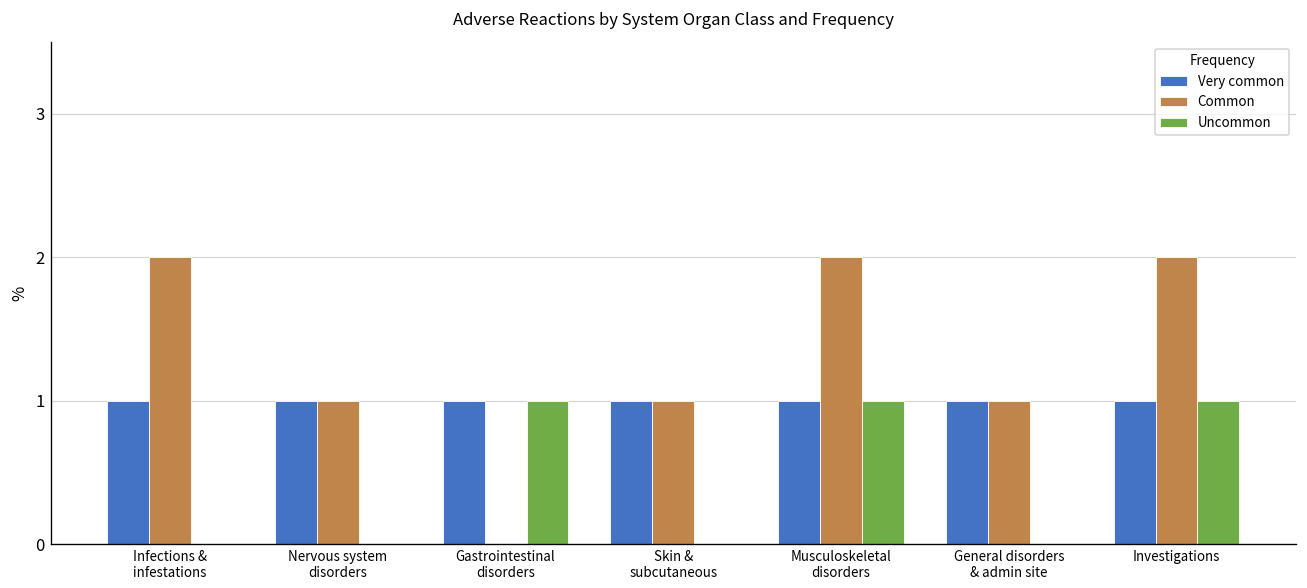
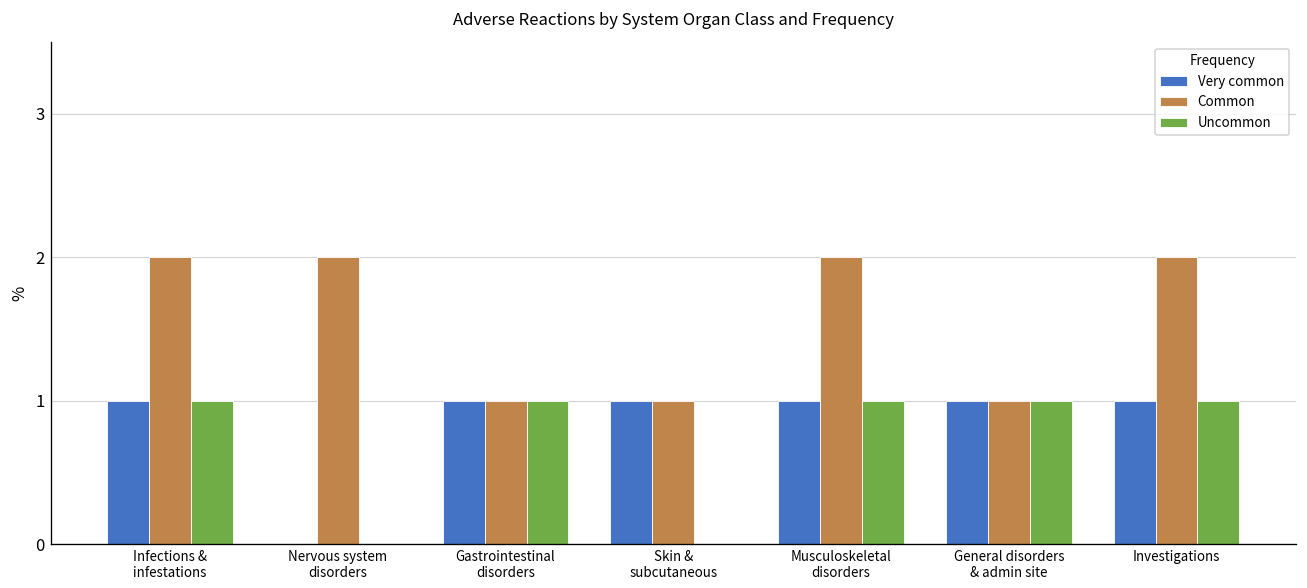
Uncommon, Infections & infestations: 0 -> 1
Very common, Nervous system disorders: 1 -> 0
Common, Nervous system disorders: 1 -> 2
Common, Gastrointestinal disorders: 0 -> 1
Uncommon, General disorders & admin site: 0 -> 1
